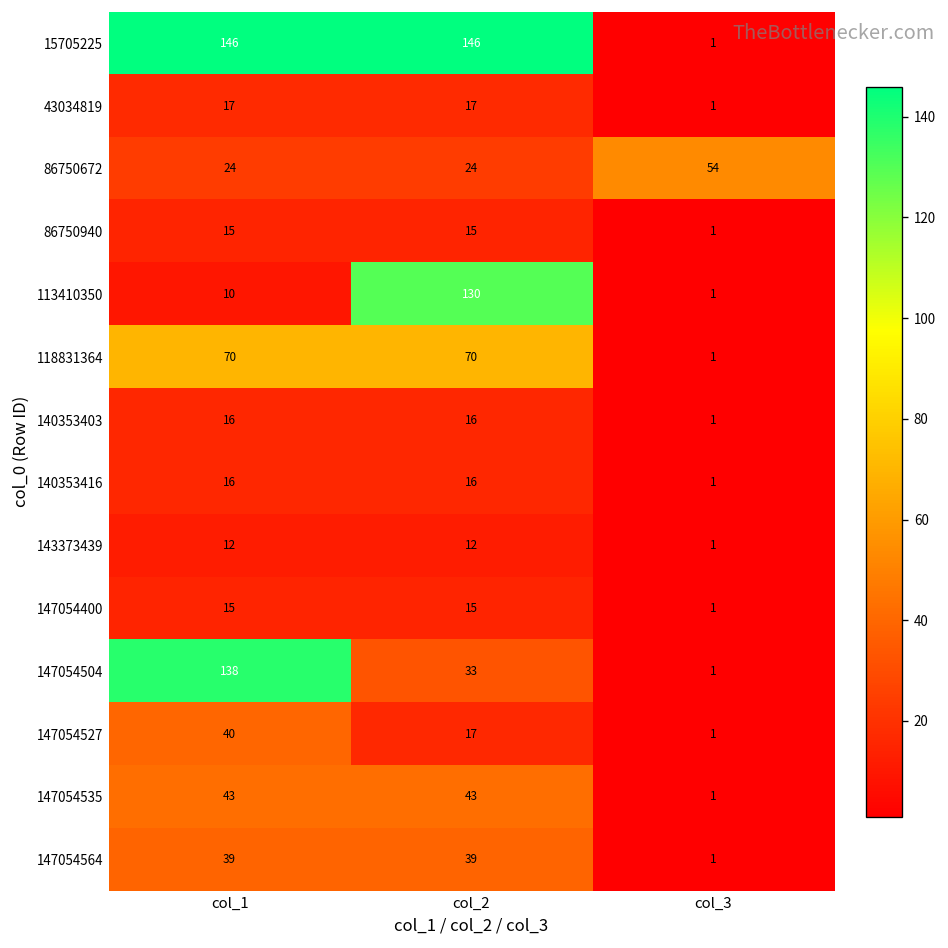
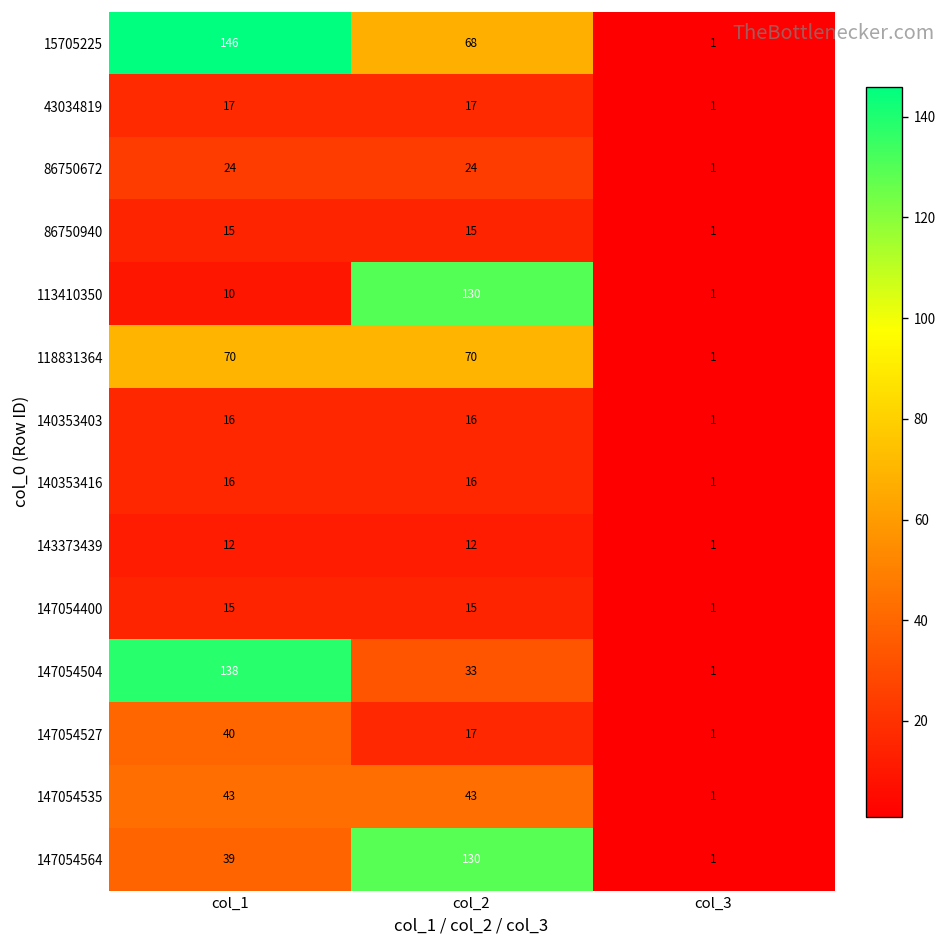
15705225, col_2: 146 -> 68
86750672, col_3: 54 -> 1
147054564, col_2: 39 -> 130
